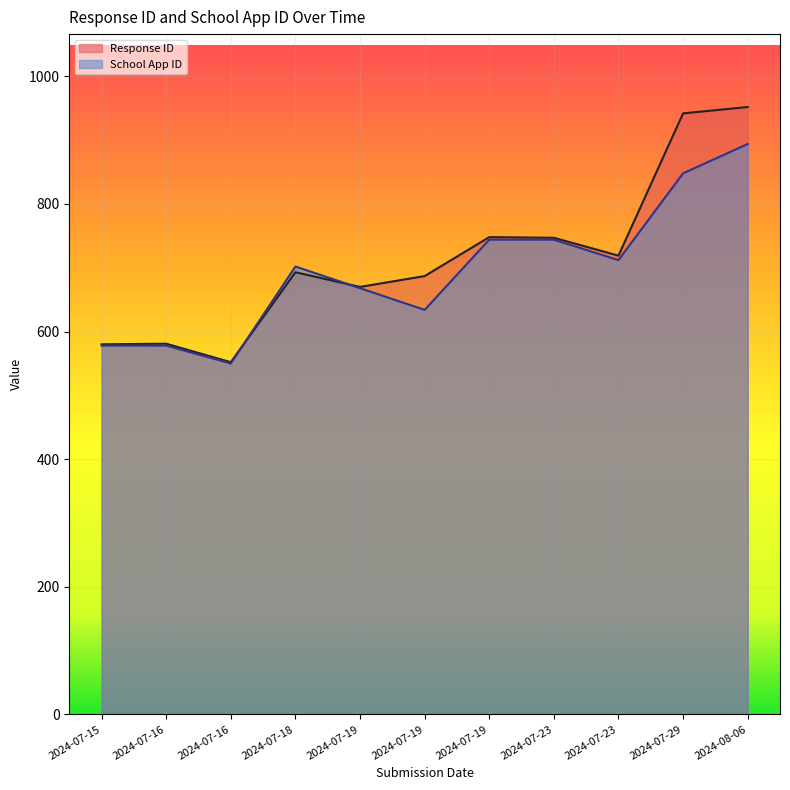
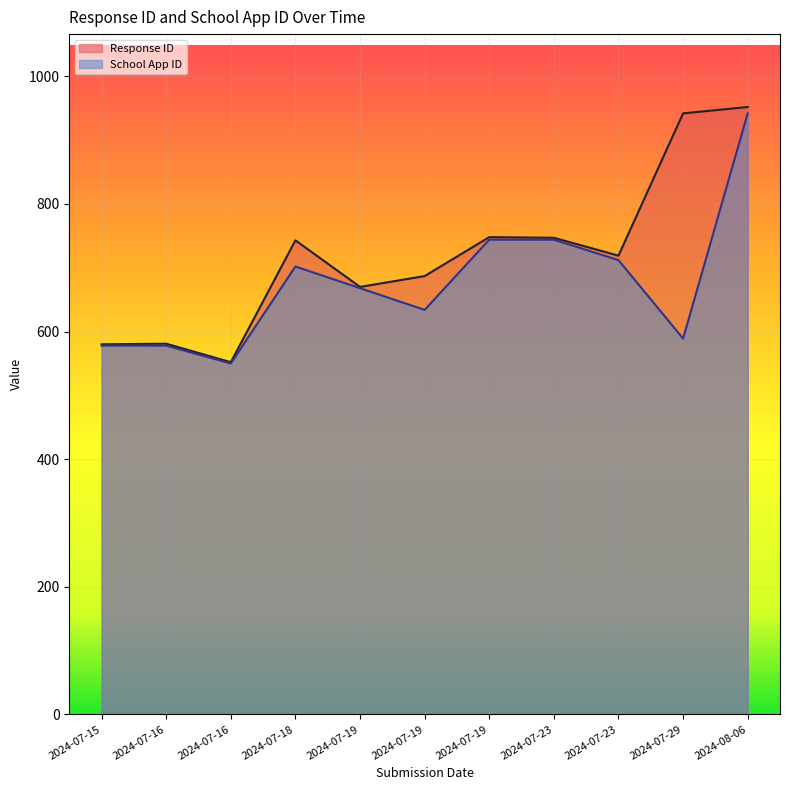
Response ID, 2024-07-18: 690 -> 740
School App ID, 2024-07-29: 850 -> 590
School App ID, 2024-08-06: 890 -> 940
